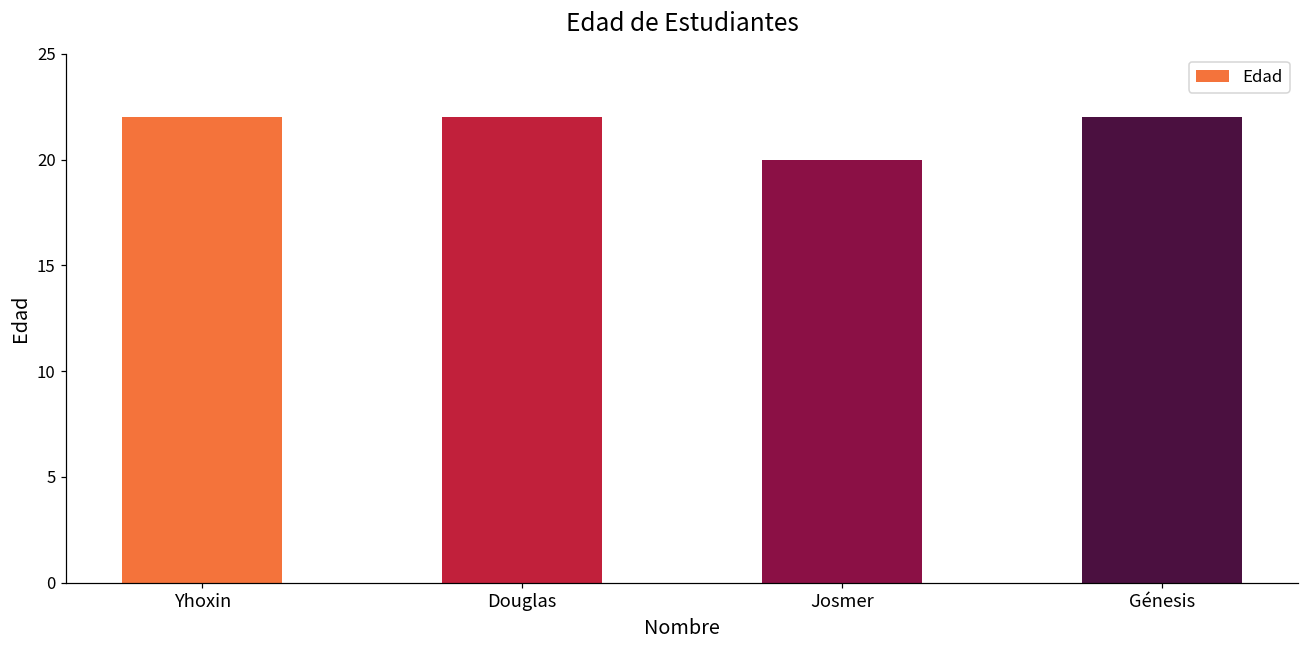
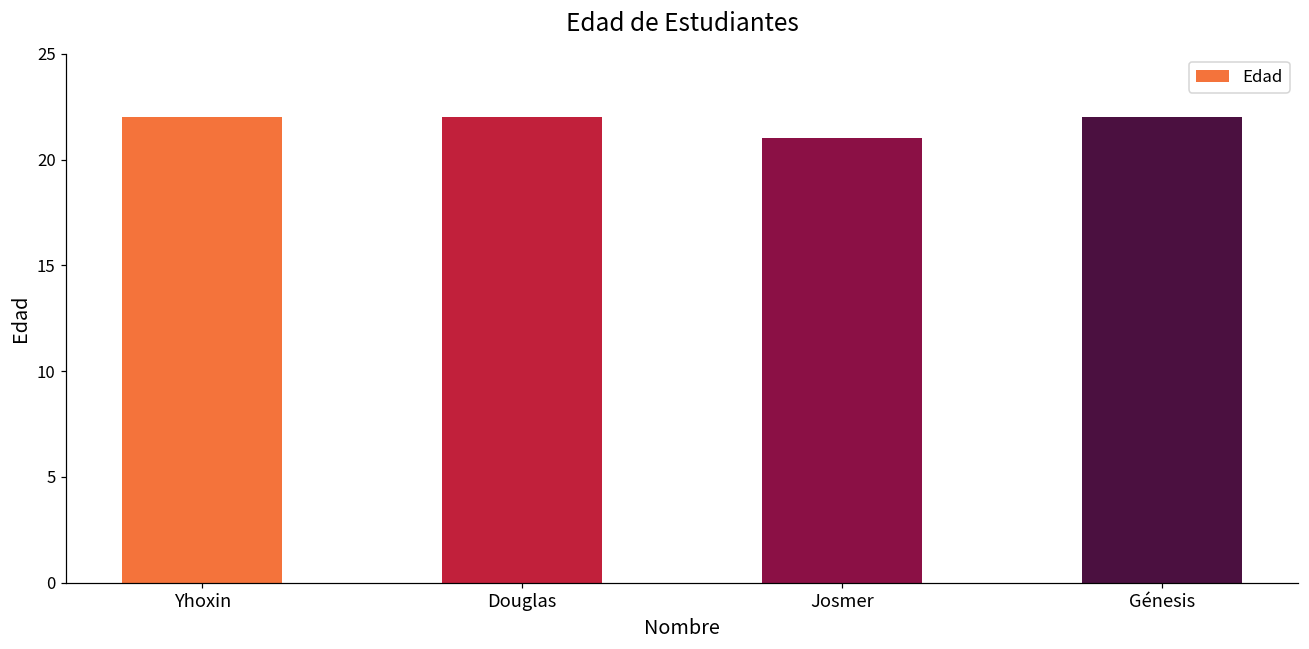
Josmer: 20 -> 21
